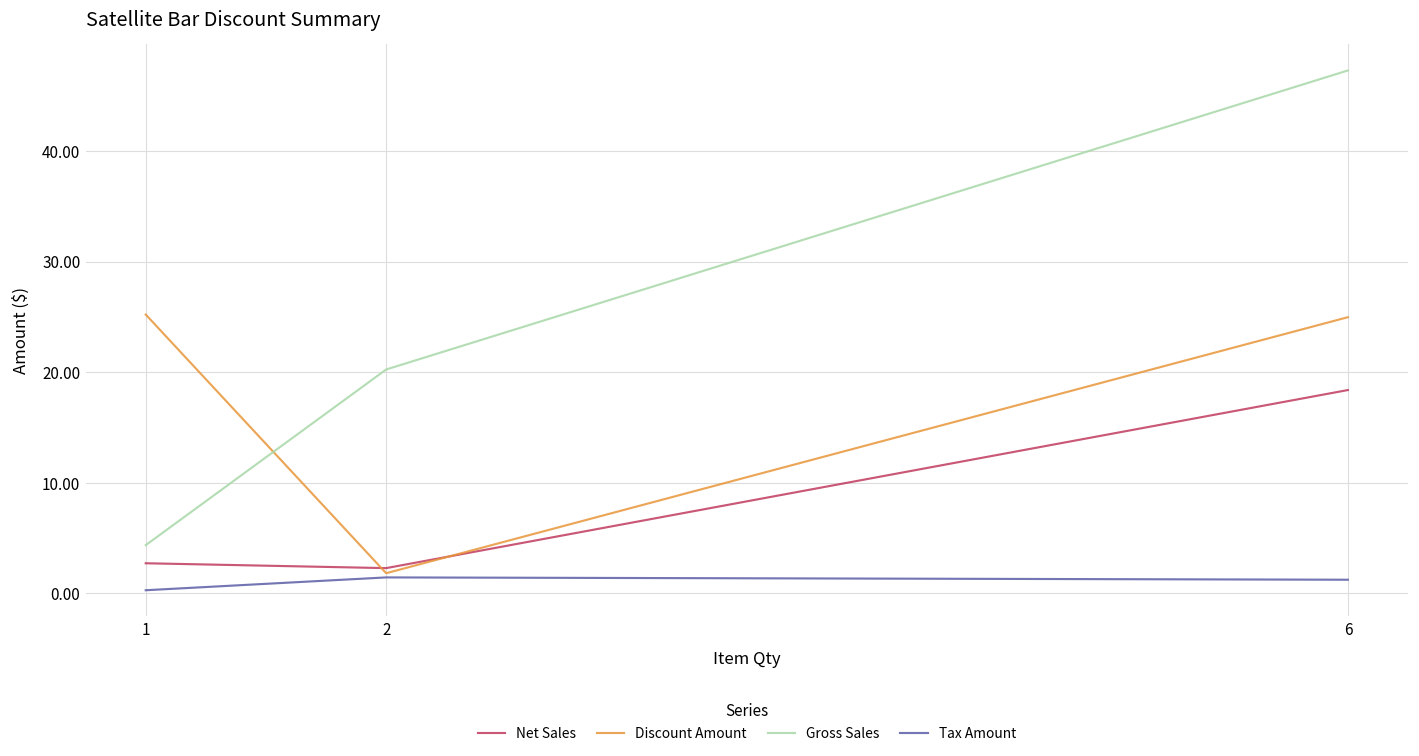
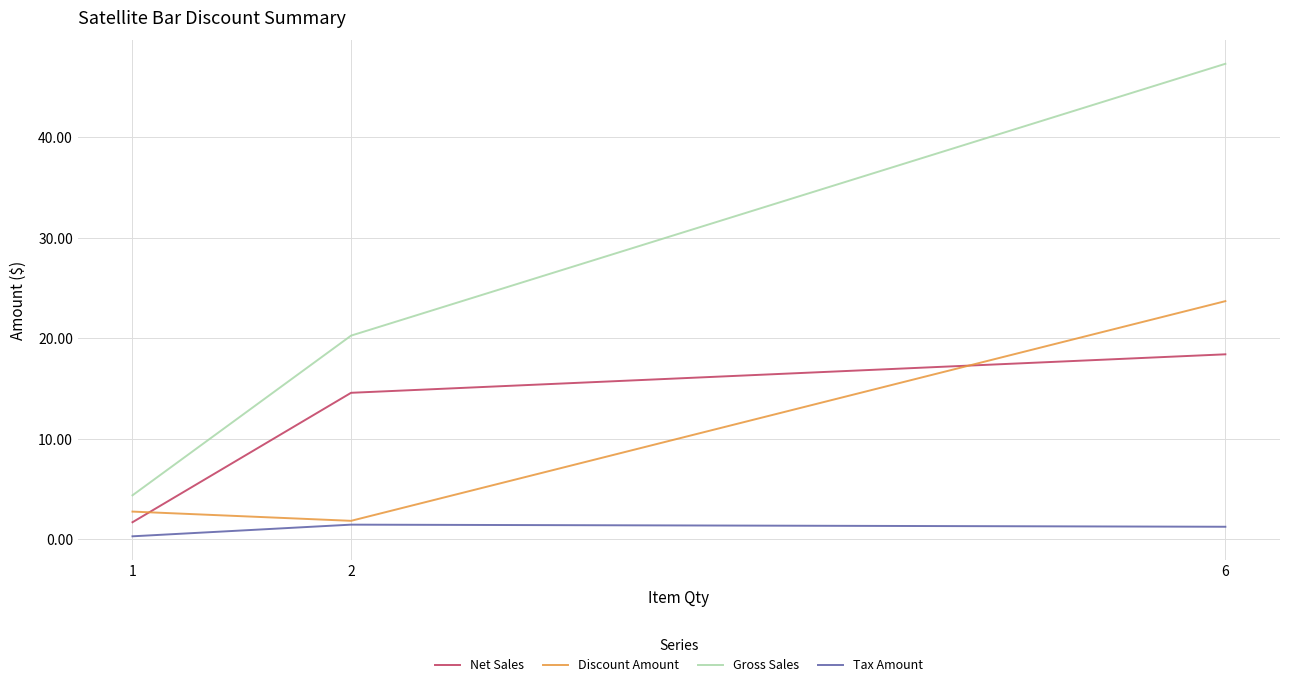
Net Sales, 1: 2.7 -> 1.7
Discount Amount, 1: 25.2 -> 2.7
Net Sales, 2: 2.3 -> 14.6
Discount Amount, 6: 25.0 -> 23.7
